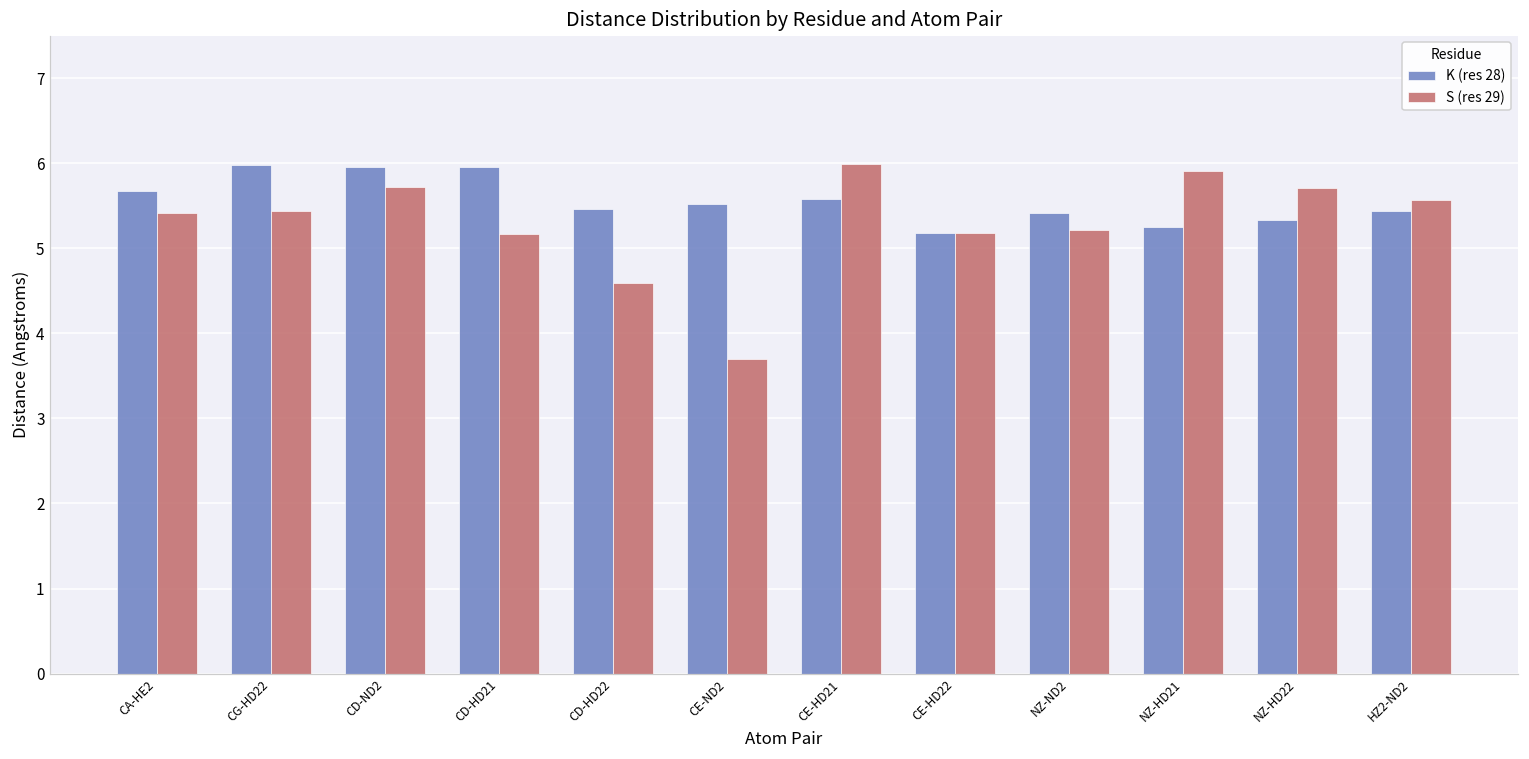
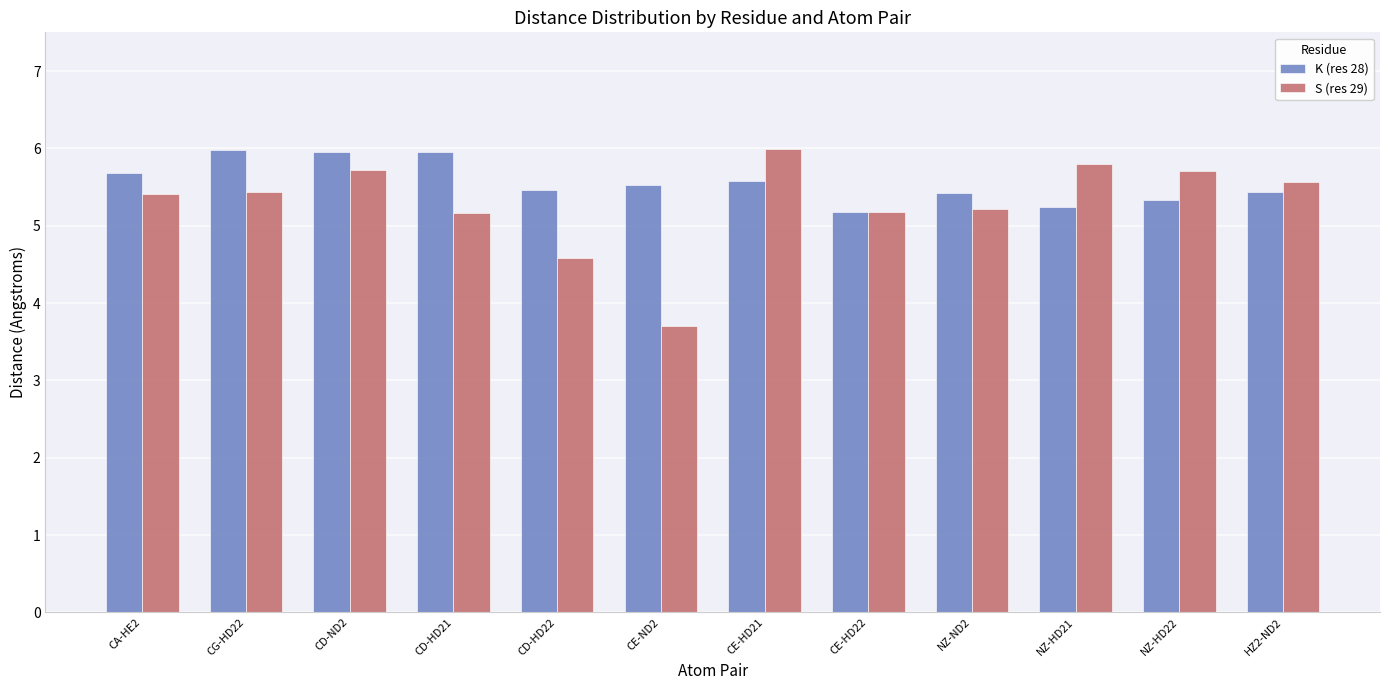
S (res 29), NZ-HD21: 5.9 -> 5.8
